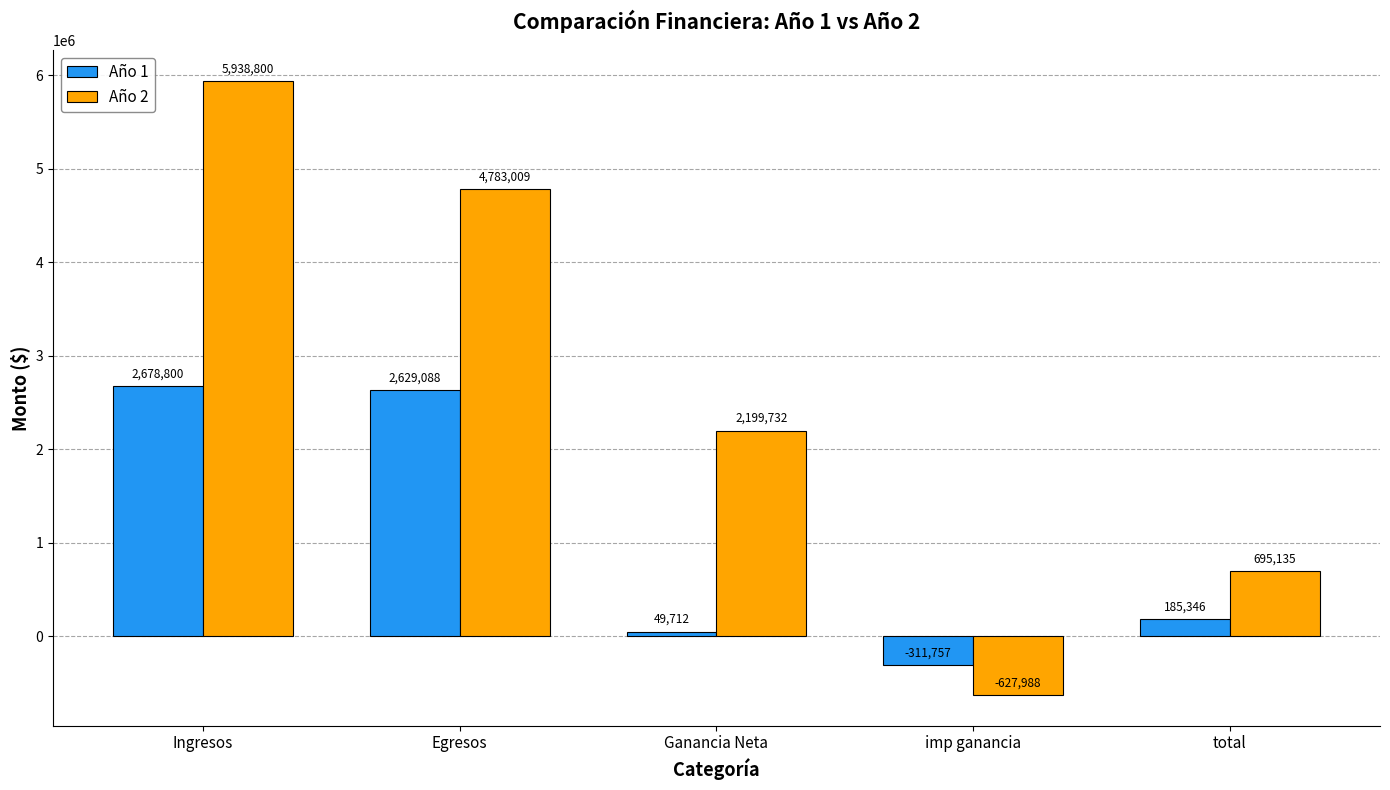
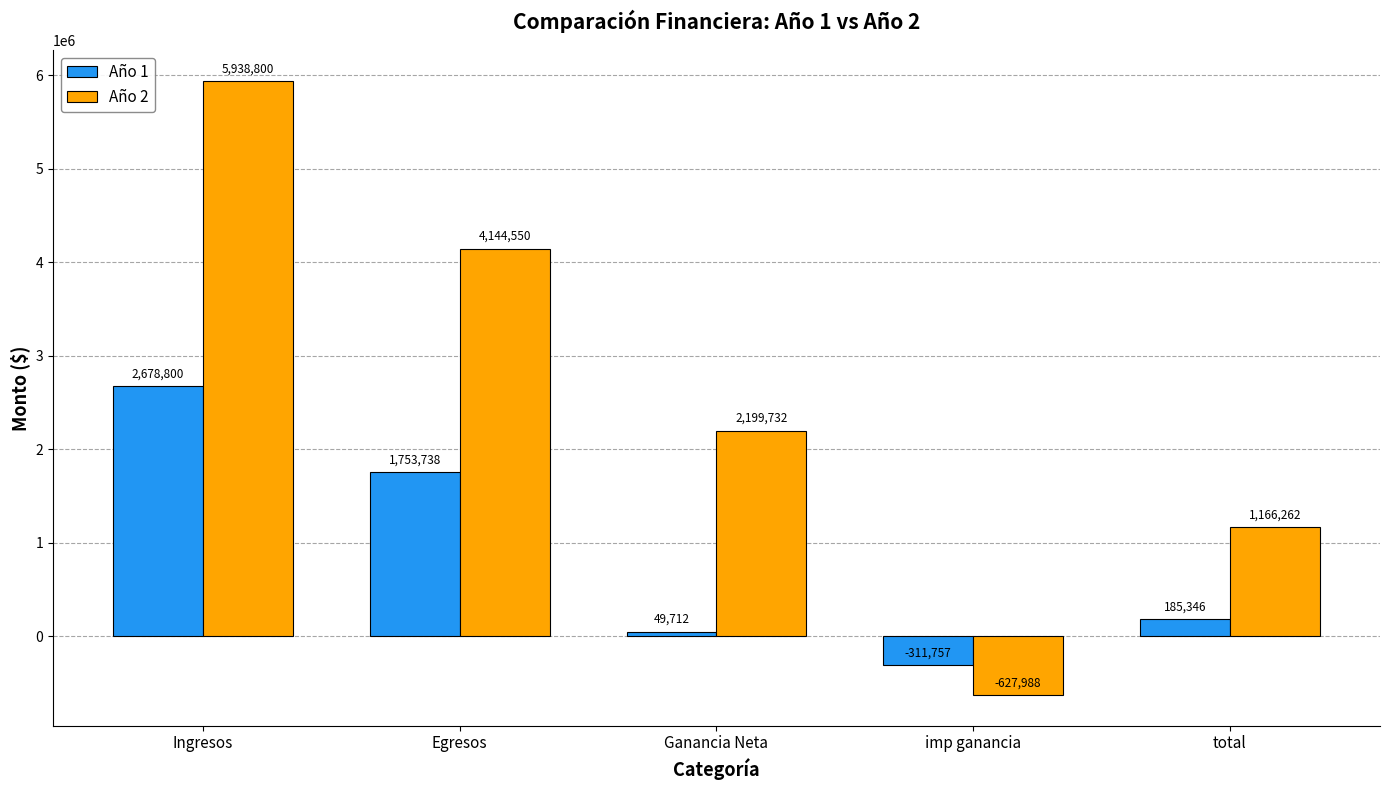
Año 1, Egresos: 2,629,088 -> 1,753,738
Año 2, Egresos: 4,783,009 -> 4,144,550
Año 2, total: 695,135 -> 1,166,262
